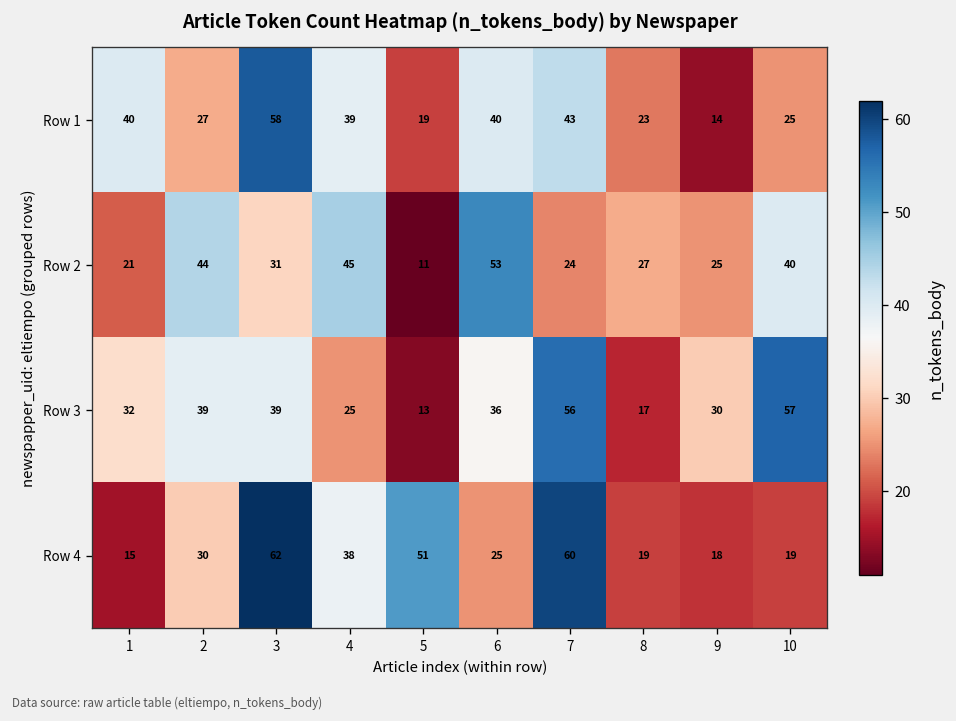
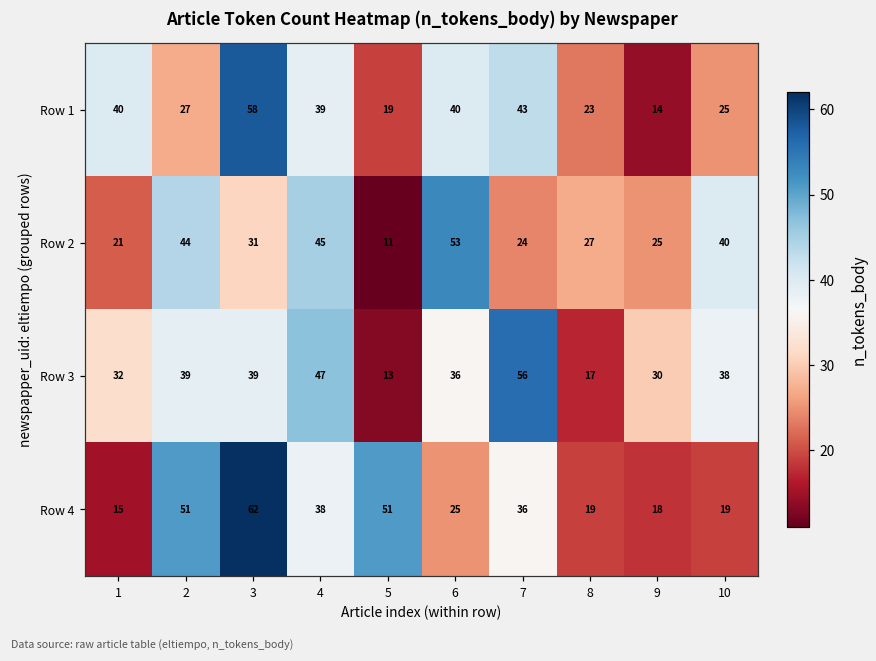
Row 3, 4: 25 -> 47
Row 3, 10: 57 -> 38
Row 4, 2: 30 -> 51
Row 4, 7: 60 -> 36
